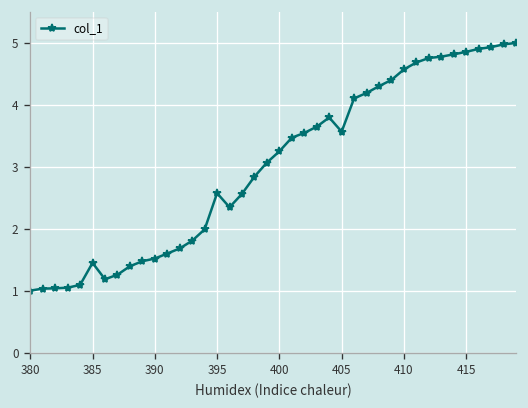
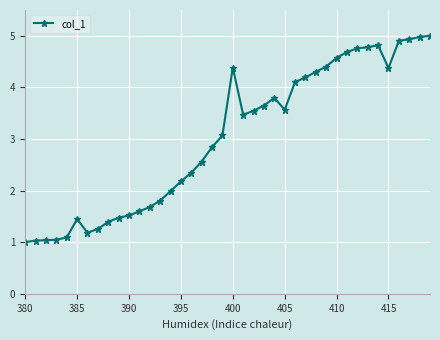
395: 2.6 -> 2.2
400: 3.2 -> 4.4
415: 4.9 -> 4.4
